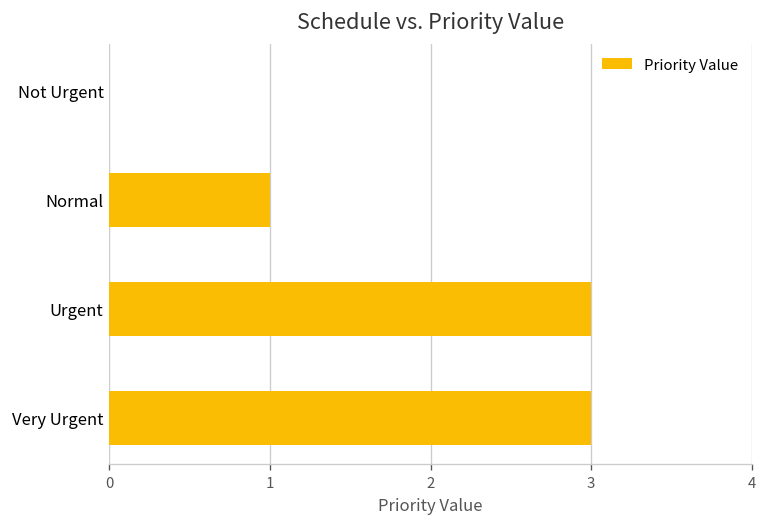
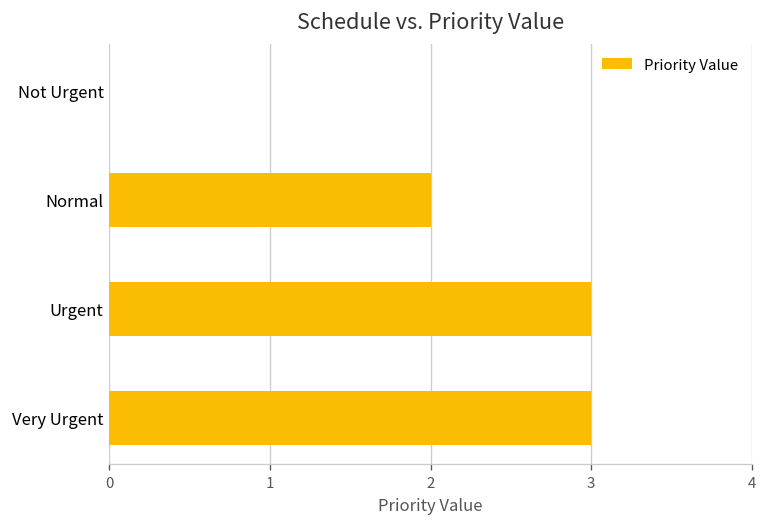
Normal: 1 -> 2
